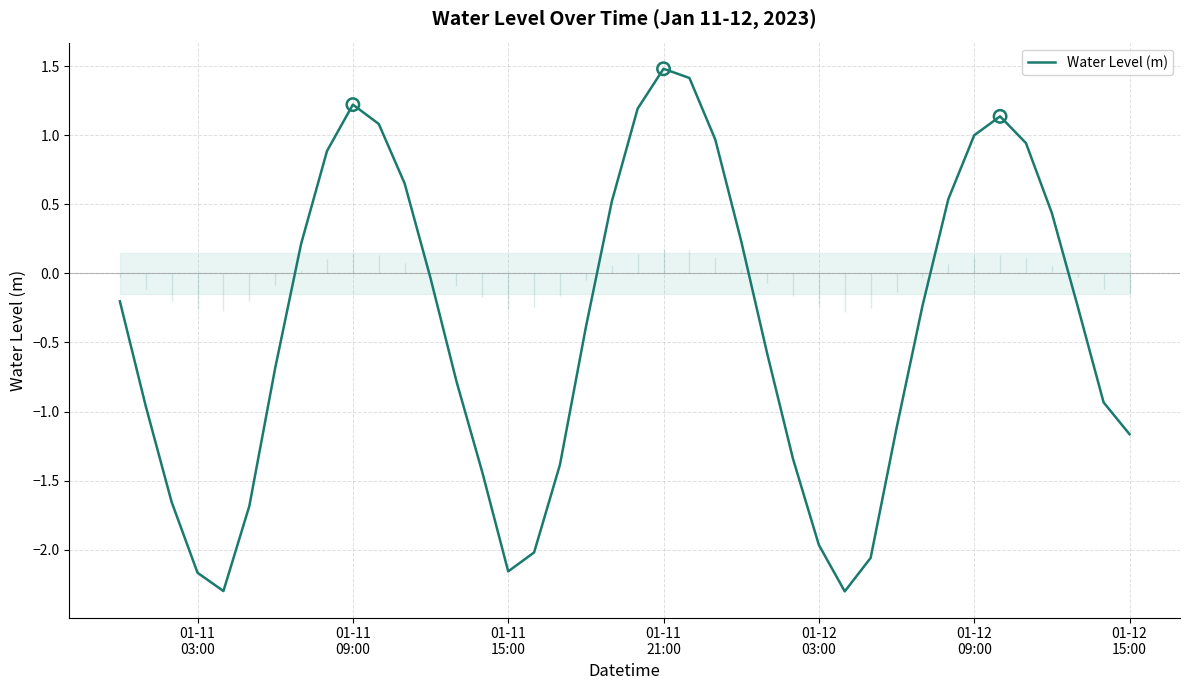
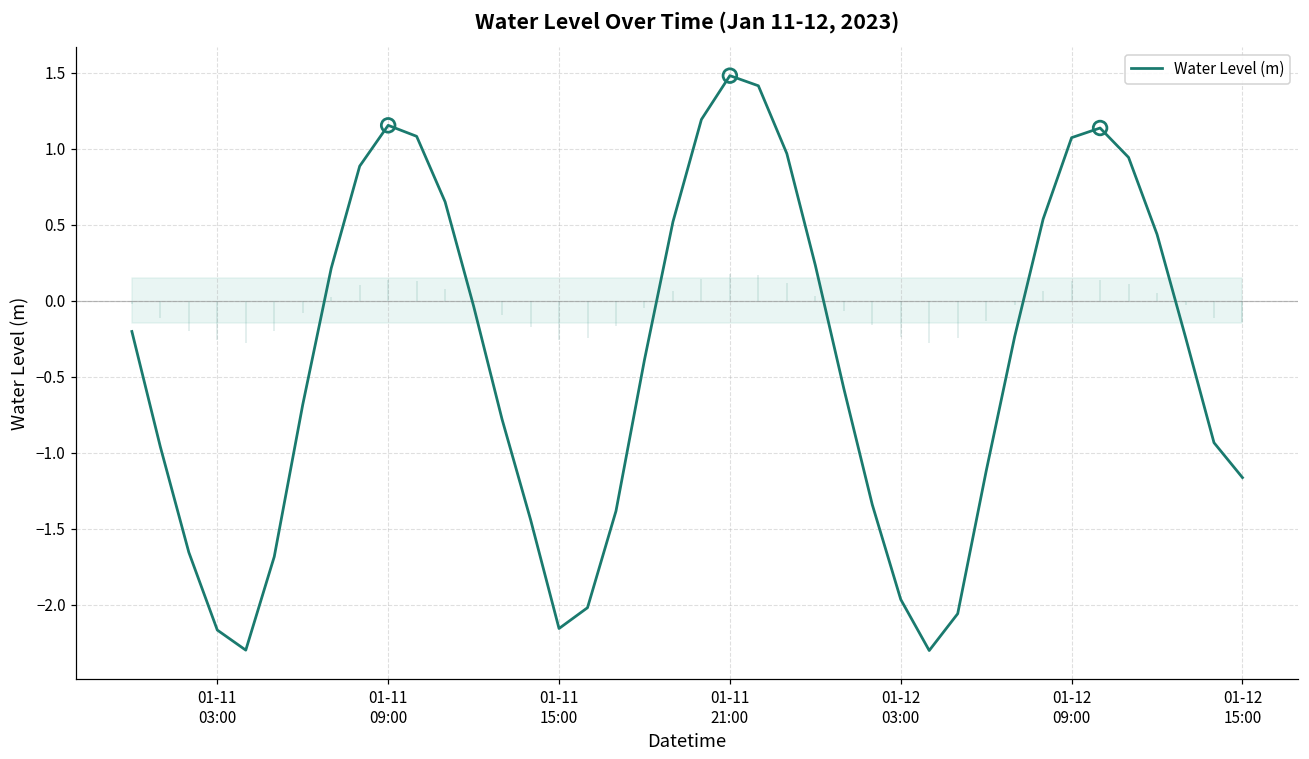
Water Level (m), 01-11 09:00: 1.22 -> 1.15
Water Level (m), 01-12 09:00: 1.00 -> 1.07
